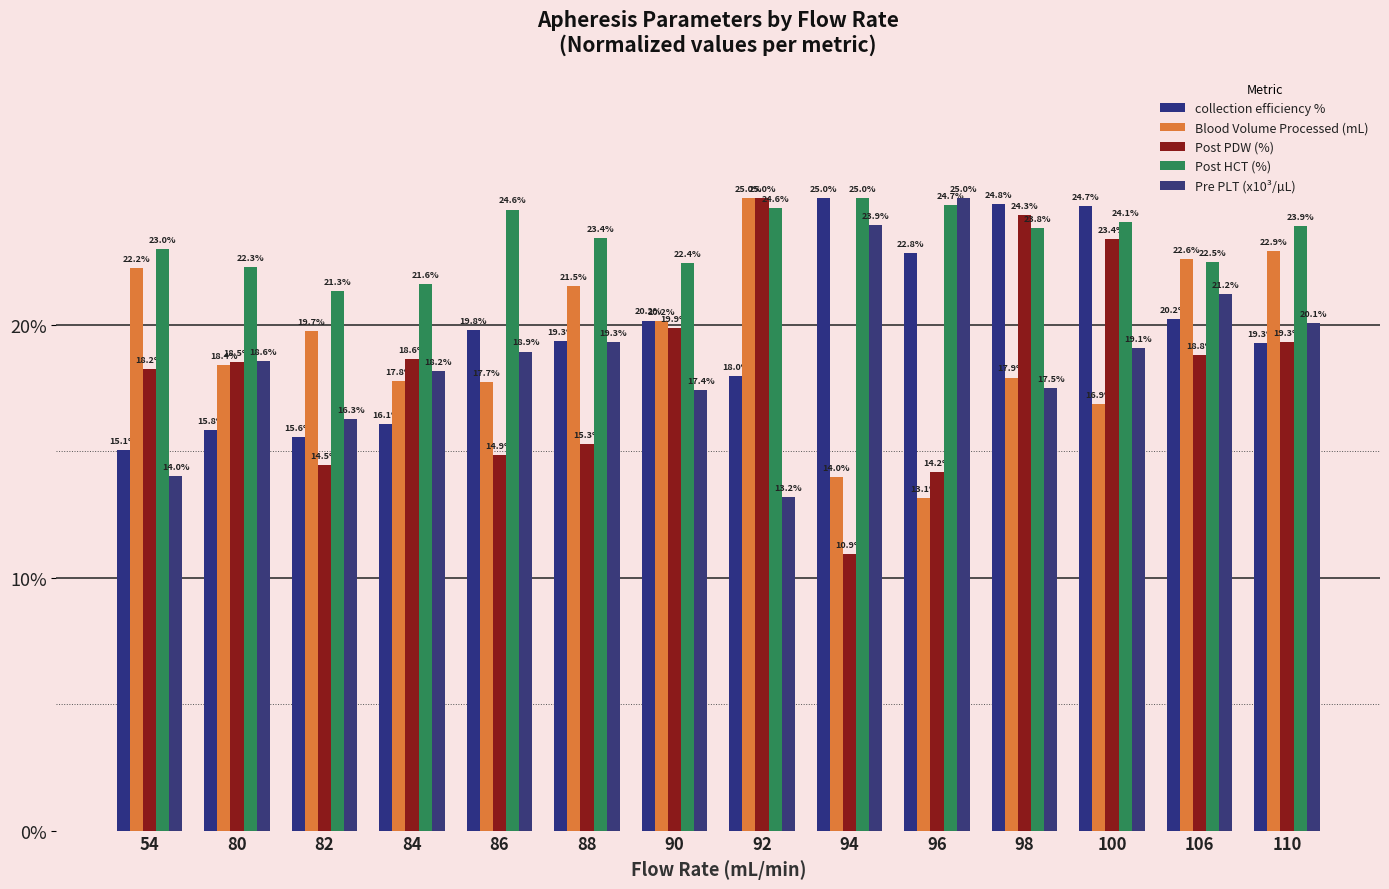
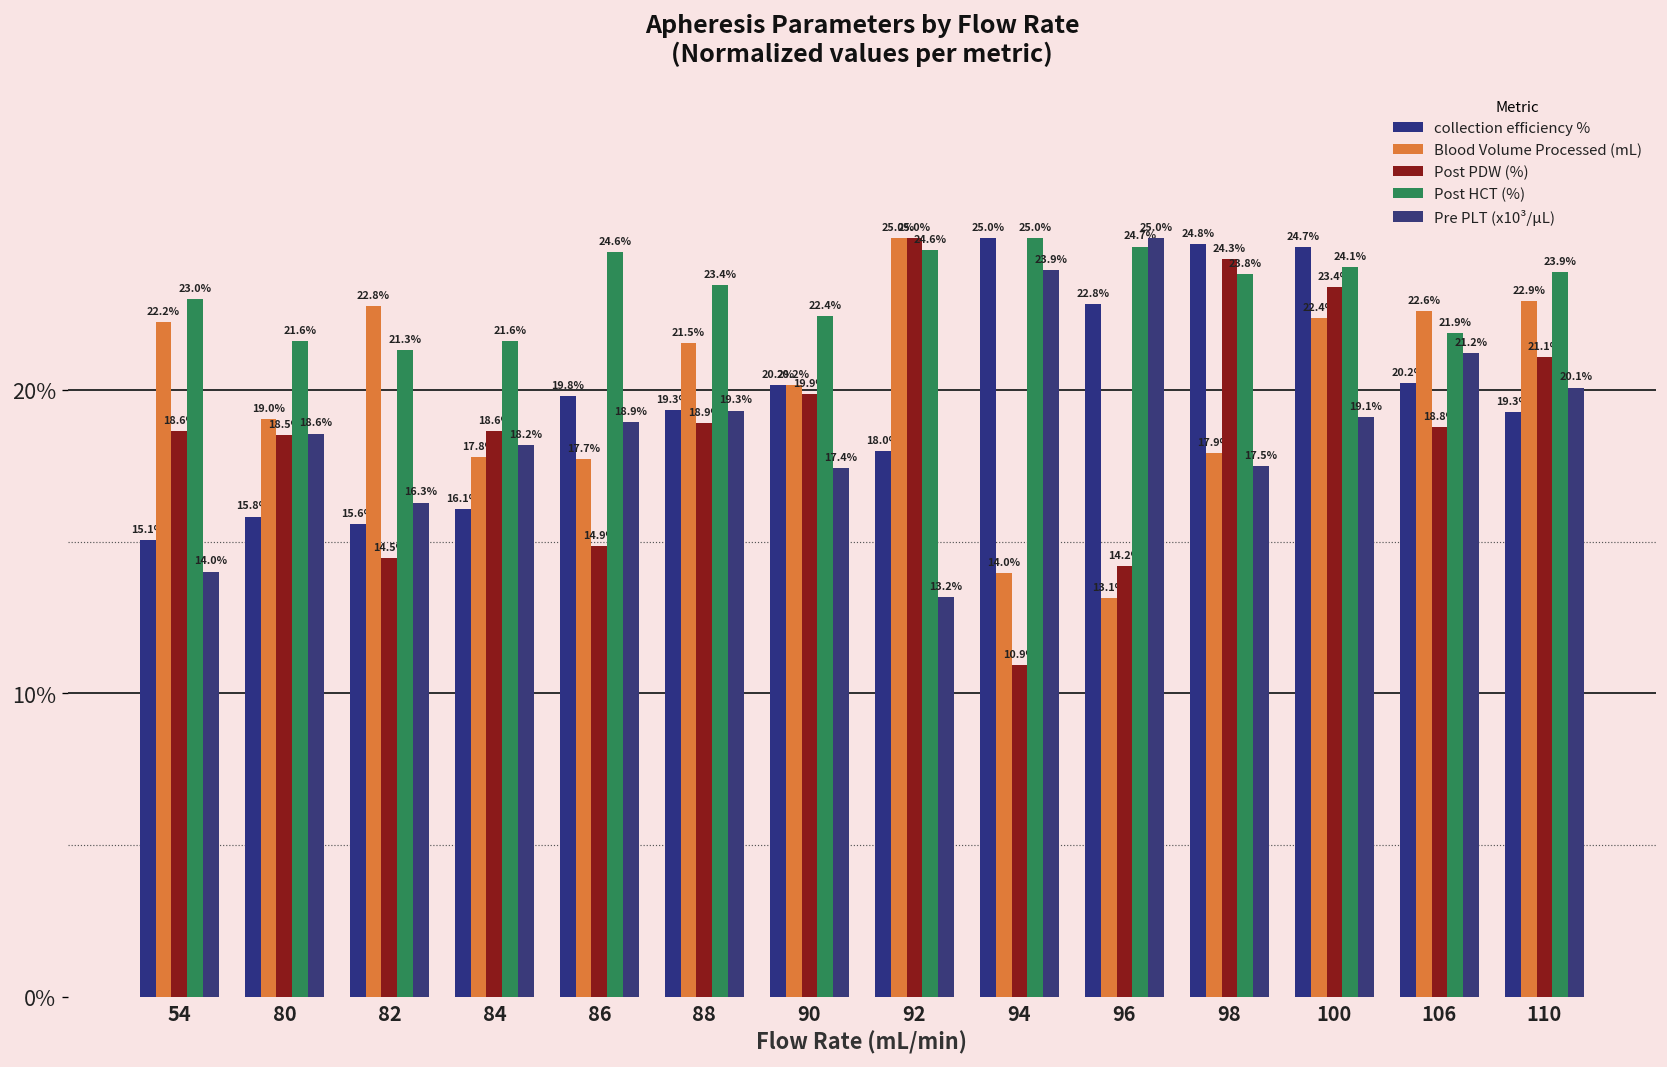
Post PDW (%), 54: 18.2% -> 18.6%
Blood Volume Processed (mL), 80: 18.4% -> 19.0%
Post HCT (%), 80: 22.3% -> 21.6%
Blood Volume Processed (mL), 82: 19.7% -> 22.8%
Post PDW (%), 88: 15.3% -> 18.9%
Blood Volume Processed (mL), 100: 16.9% -> 22.4%
Post HCT (%), 106: 22.5% -> 21.9%
Post PDW (%), 110: 19.3% -> 21.1%
